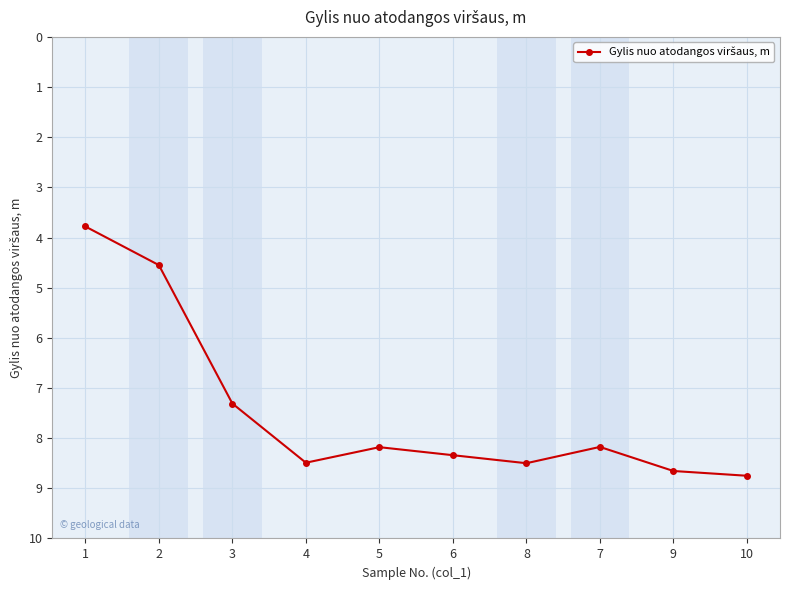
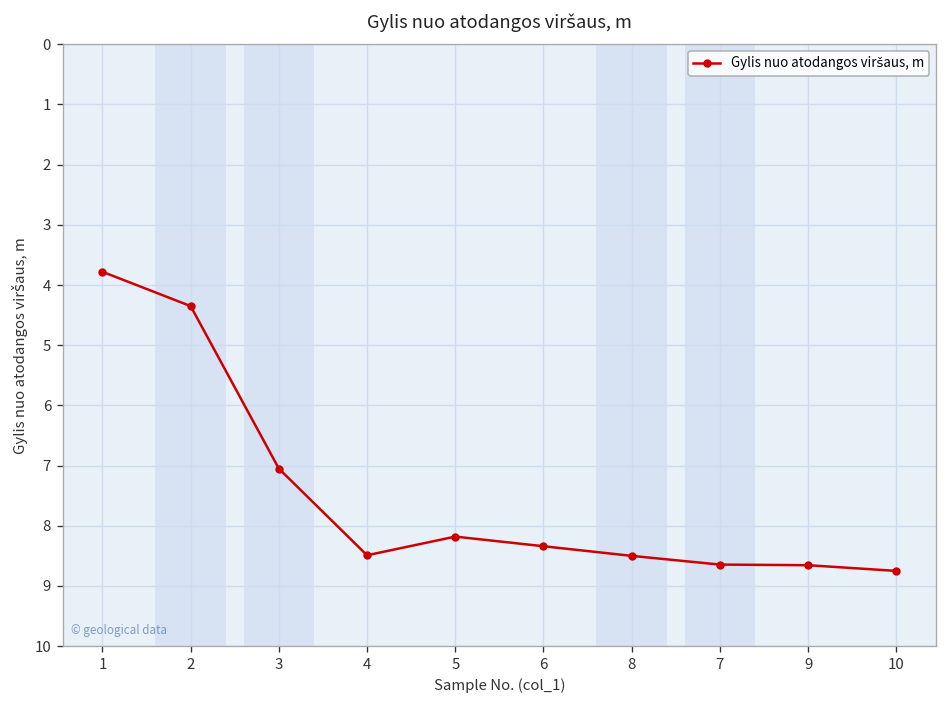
2: 4.6 -> 4.4
3: 7.3 -> 7.1
7: 8.2 -> 8.6
